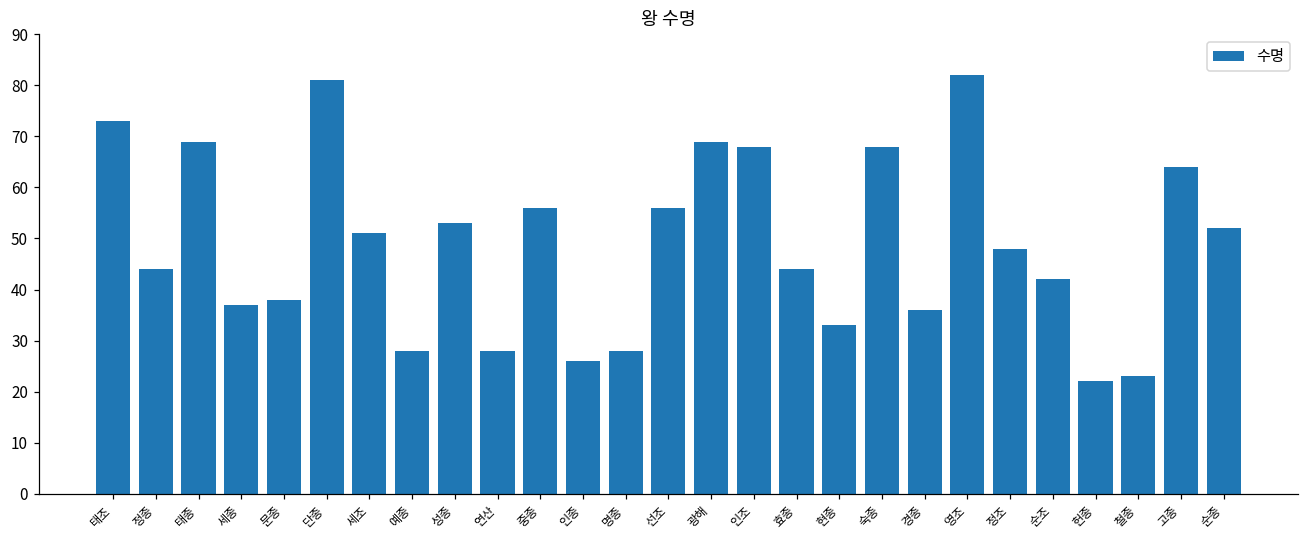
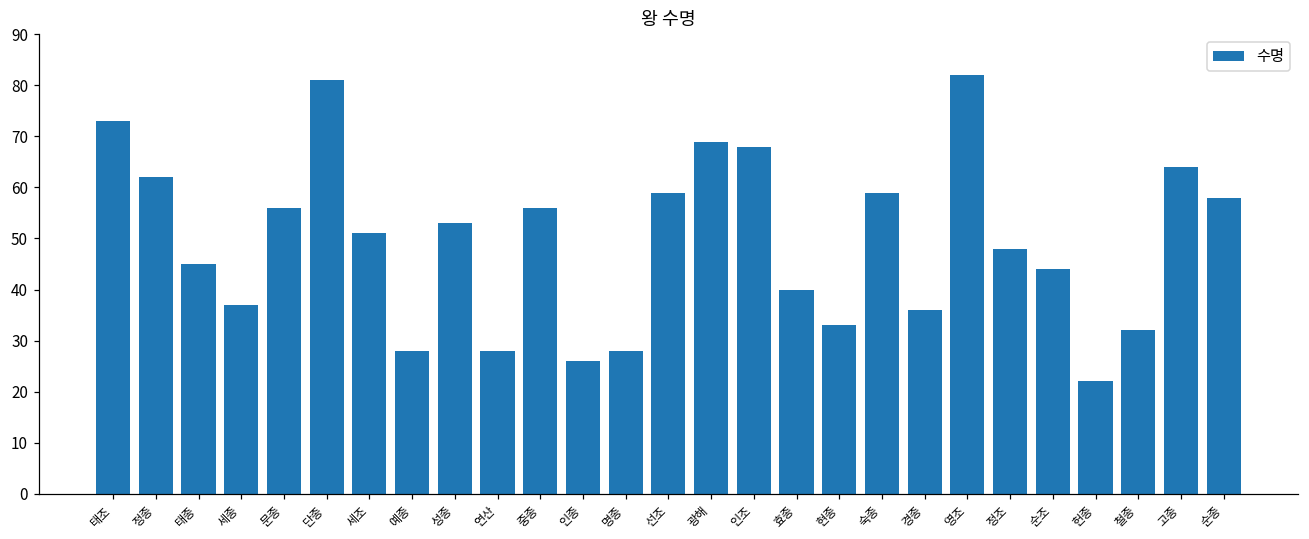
정종: 44 -> 62
태종: 69 -> 45
문종: 38 -> 56
선조: 56 -> 59
효종: 44 -> 40
숙종: 68 -> 59
순조: 42 -> 44
철종: 23 -> 32
순종: 52 -> 58
